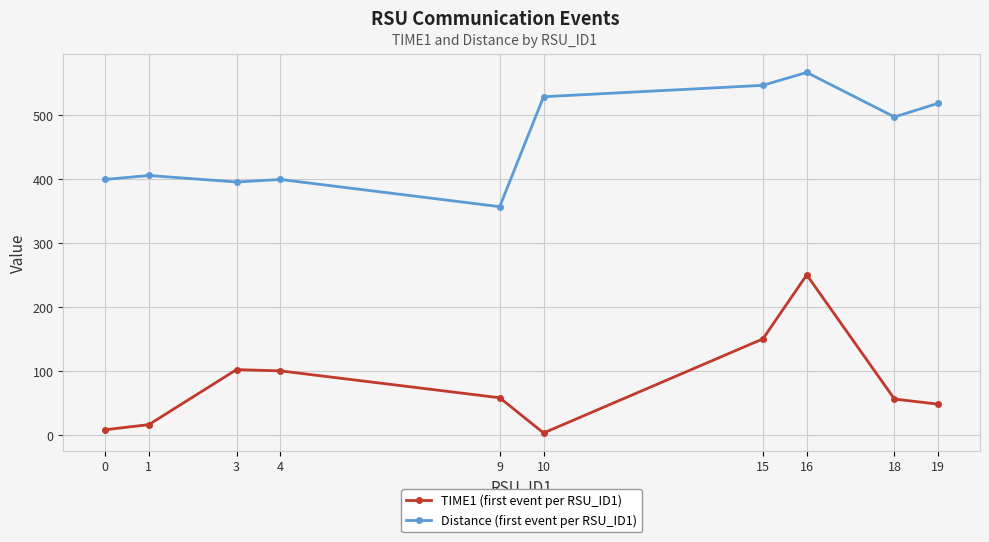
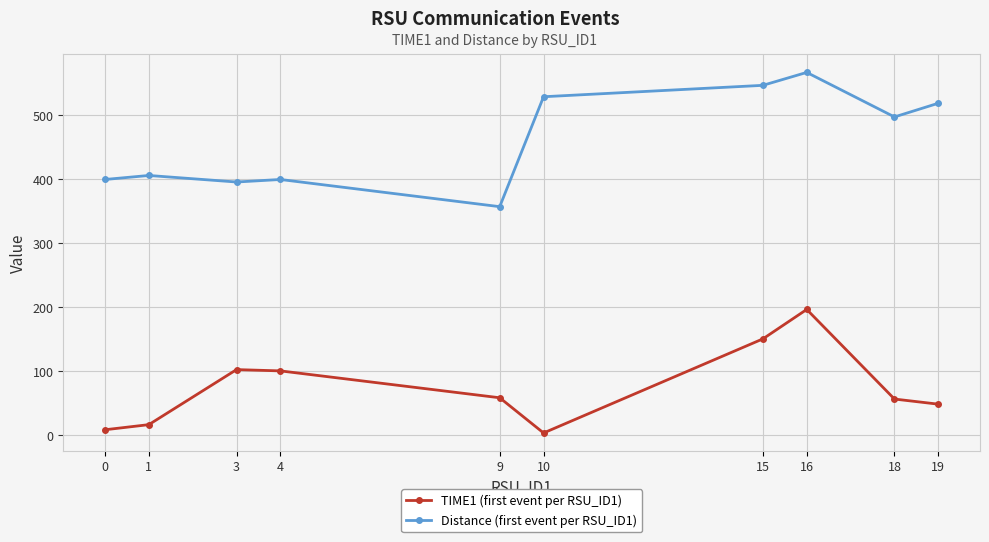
TIME1 (first event per RSU_ID1), 16: 250 -> 200
